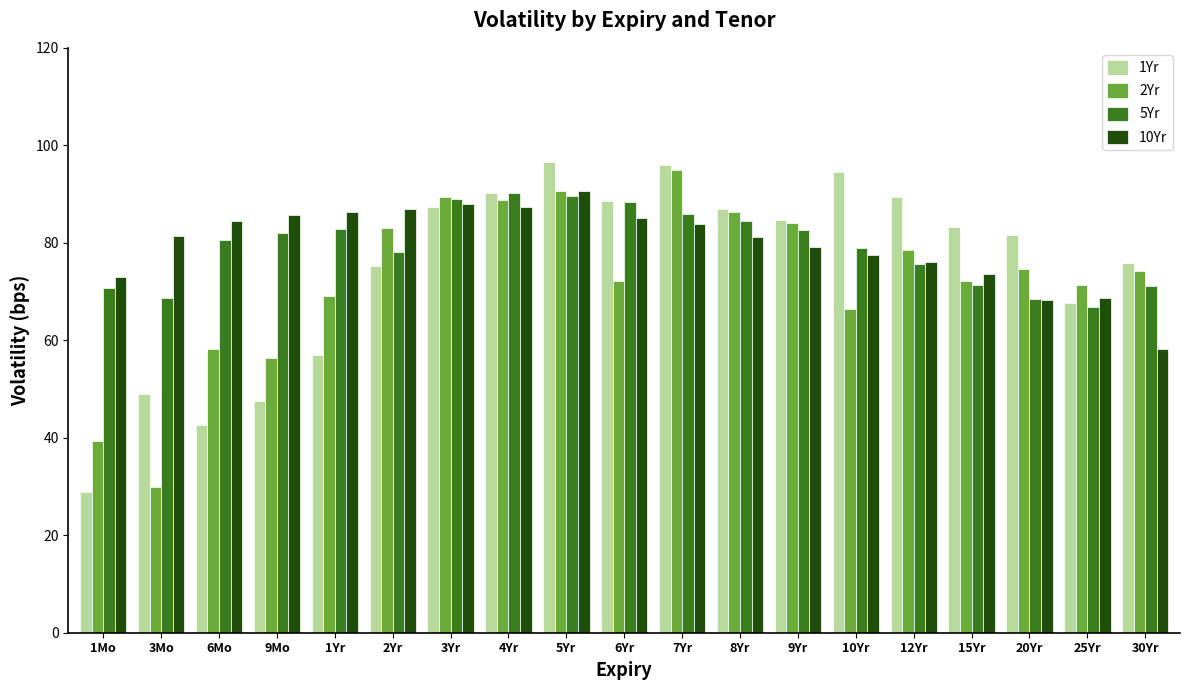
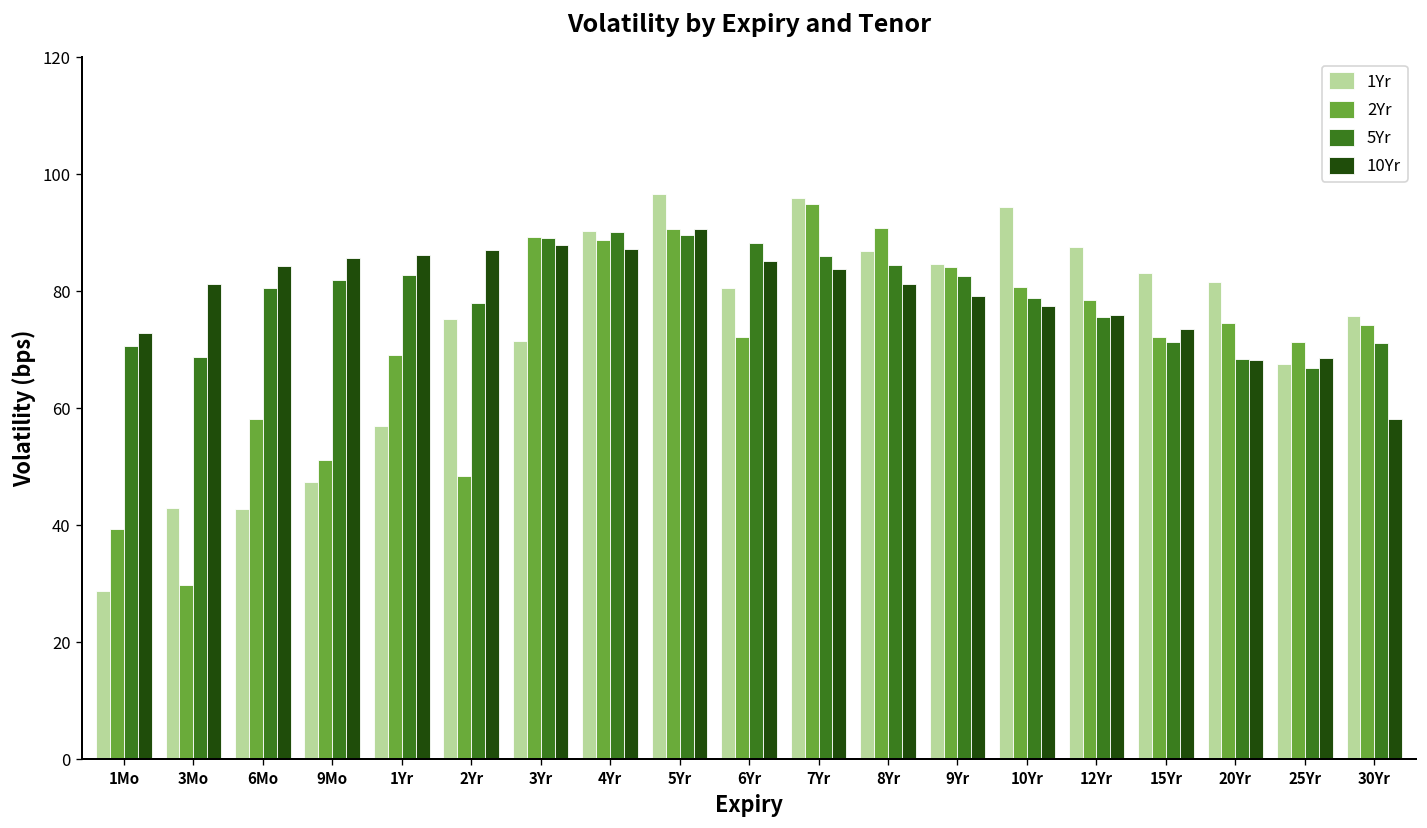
1Yr, 3Mo: 49 -> 43
2Yr, 9Mo: 56 -> 51
2Yr, 2Yr: 83 -> 48
1Yr, 3Yr: 87 -> 72
1Yr, 6Yr: 89 -> 81
2Yr, 8Yr: 86 -> 91
2Yr, 10Yr: 66 -> 81
1Yr, 12Yr: 89 -> 88
